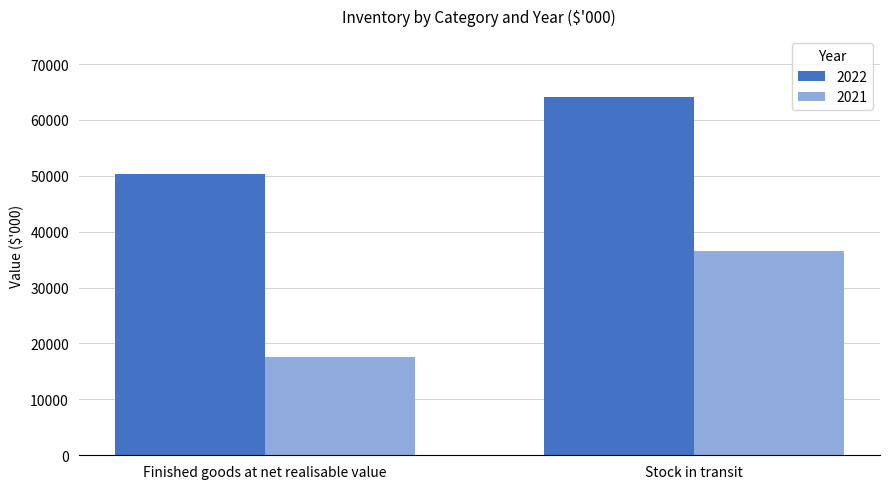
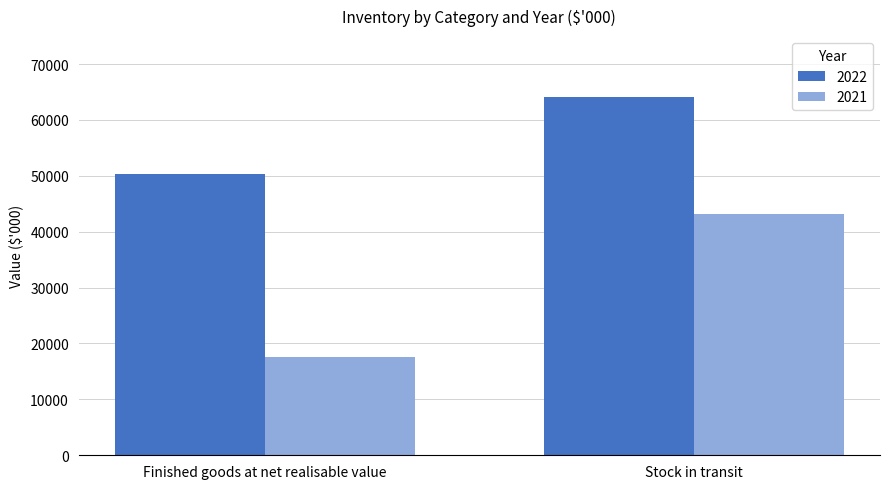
2021, Stock in transit: 37000 -> 43000
